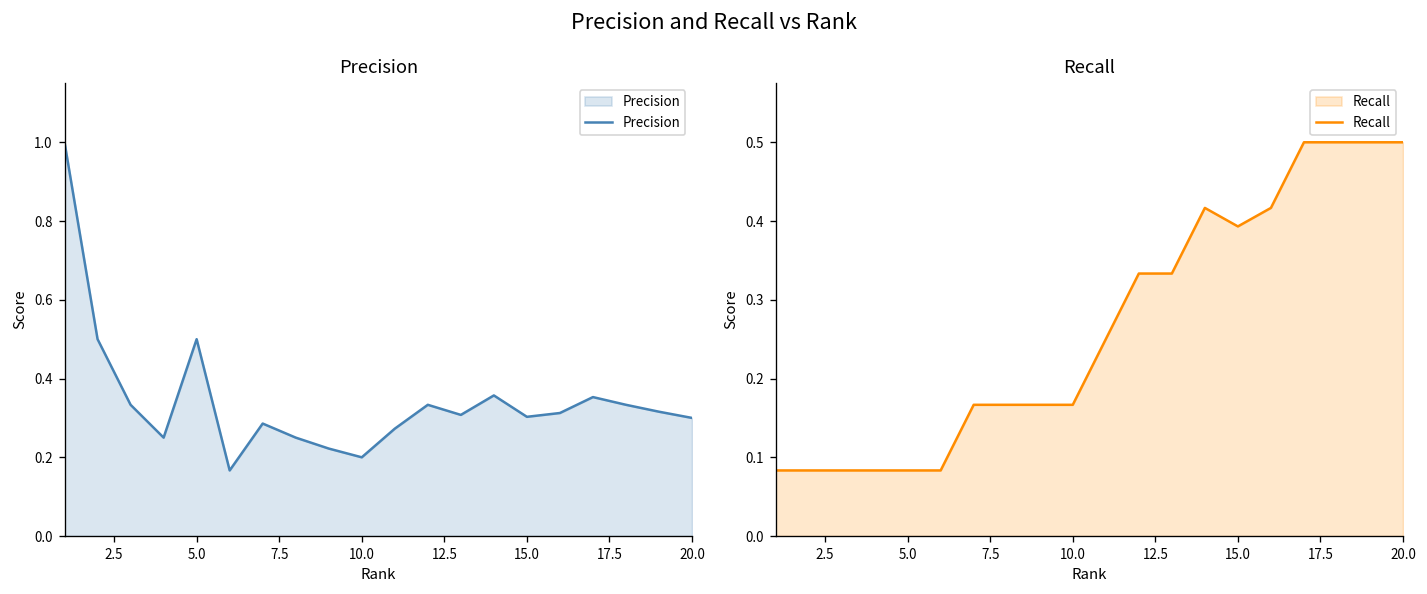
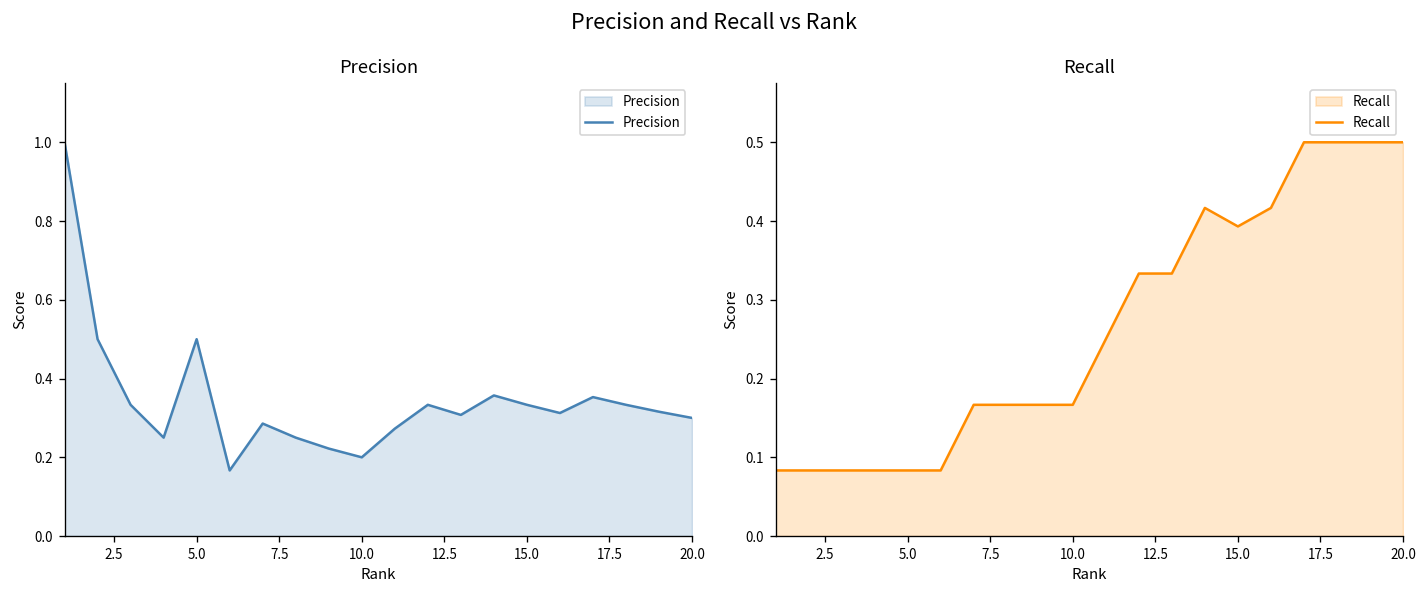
Precision, 15.0: 0.30 -> 0.33
